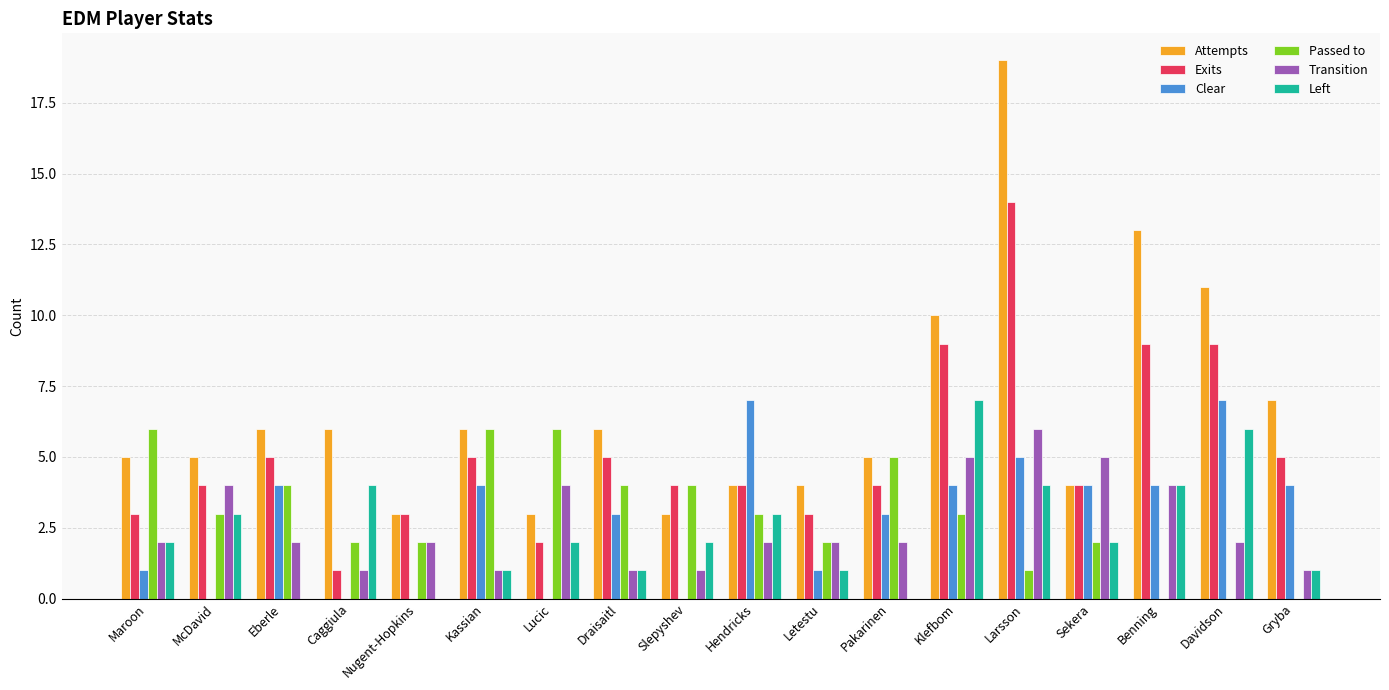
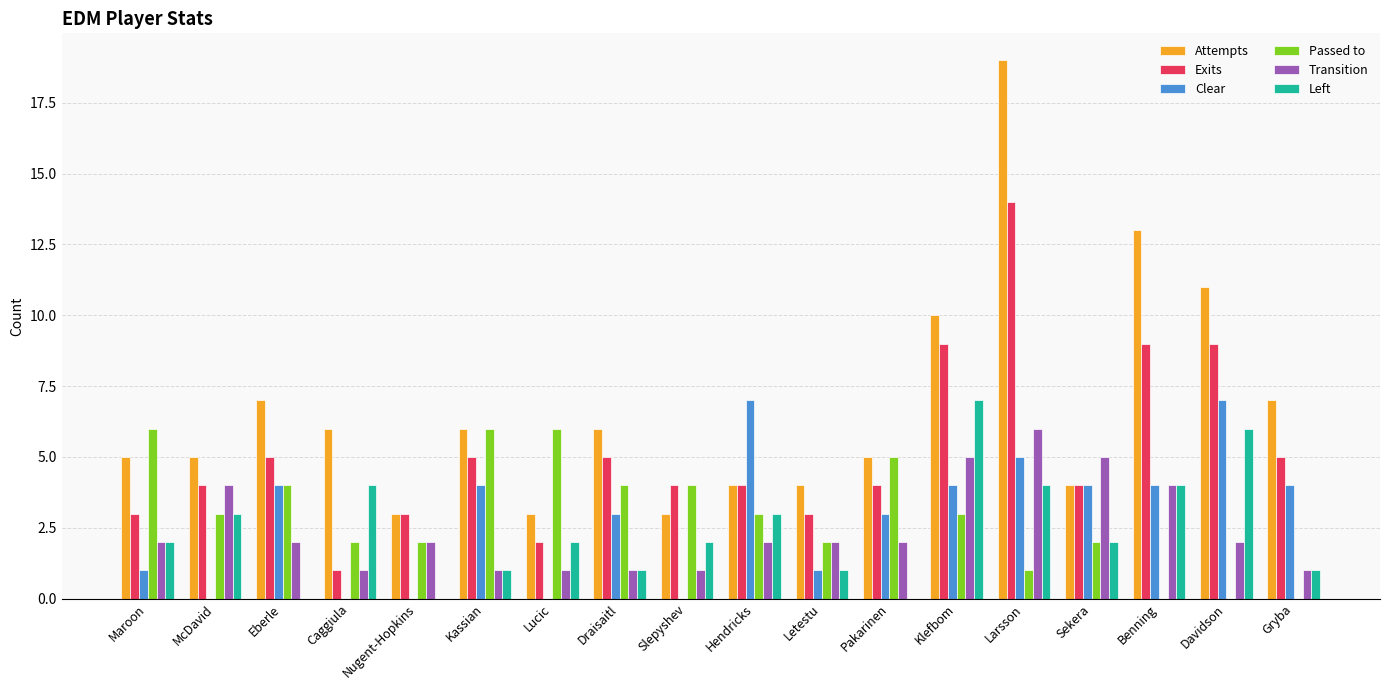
Attempts, Eberle: 6 -> 7
Transition, Lucic: 4 -> 1
